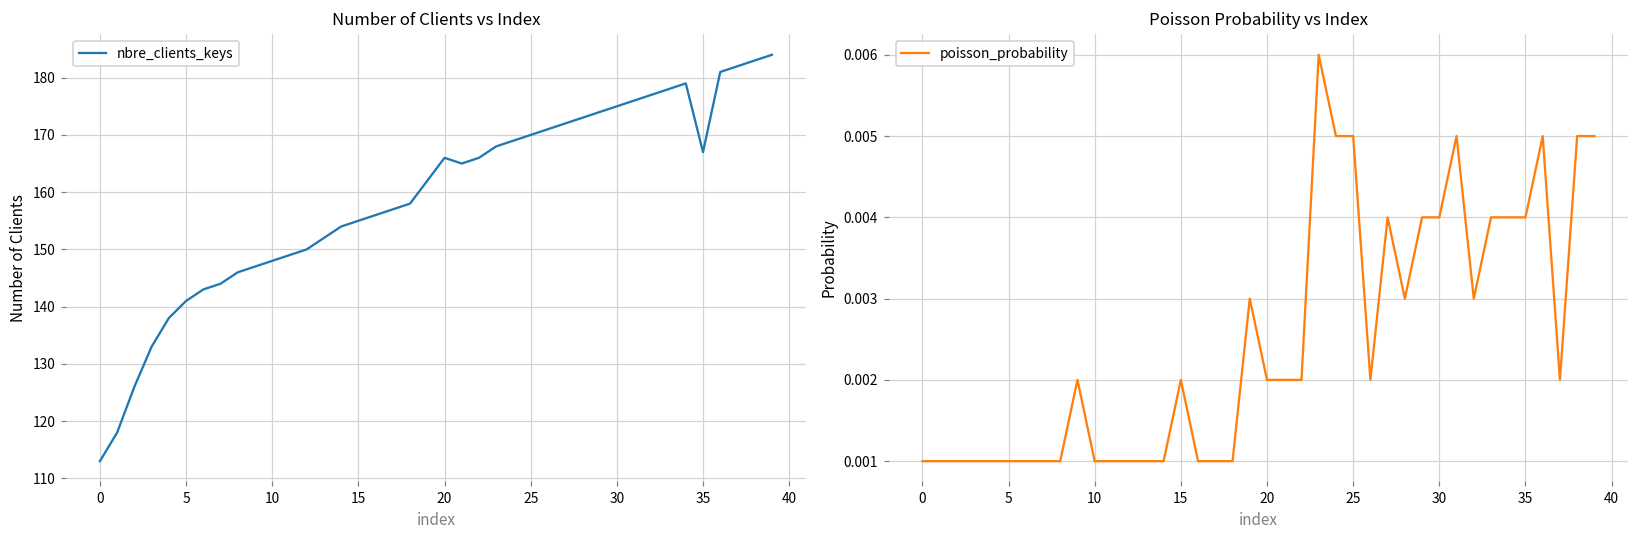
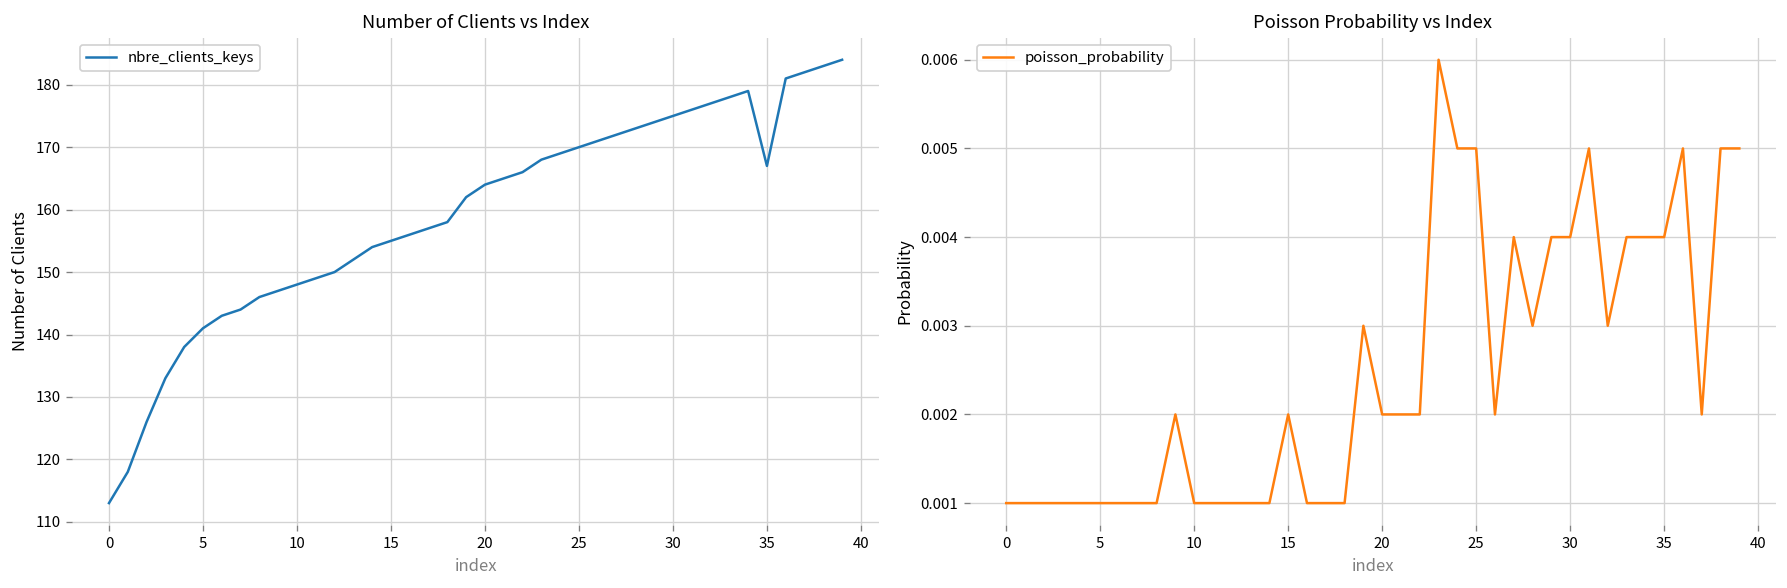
Number of Clients vs Index, 20: 166 -> 164
